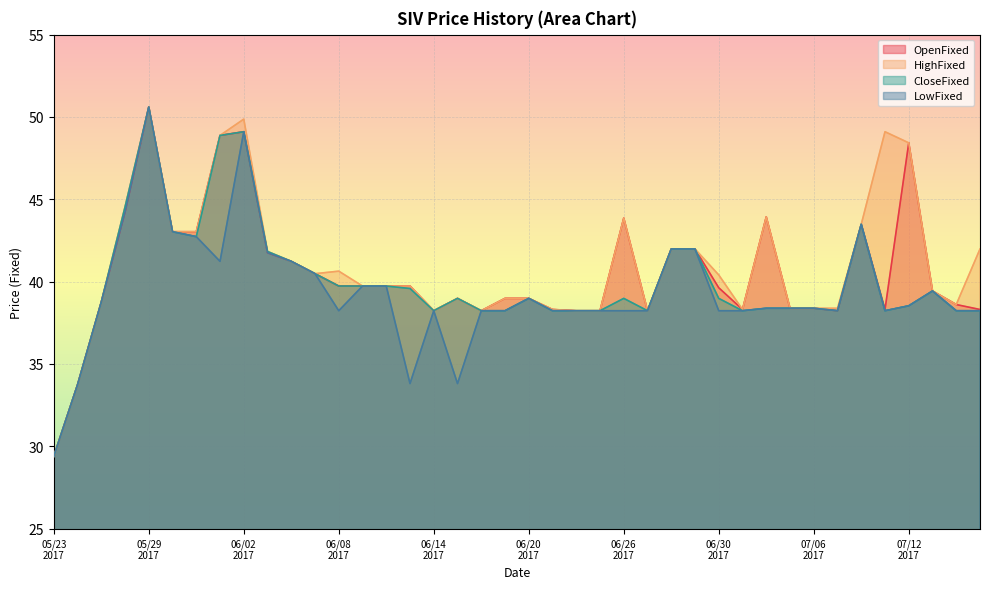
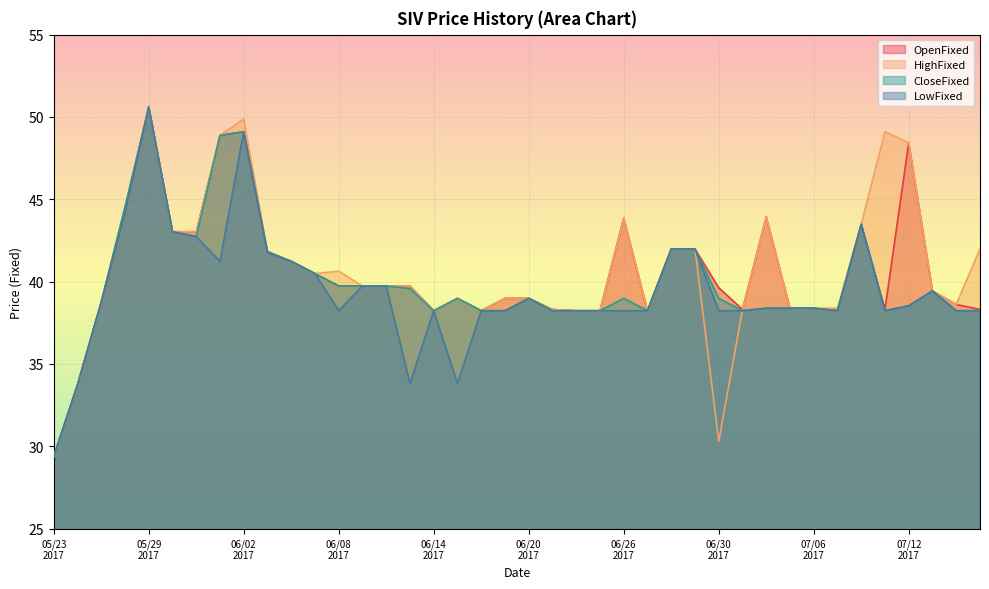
HighFixed, 06/30 2017: 40.4 -> 30.3
